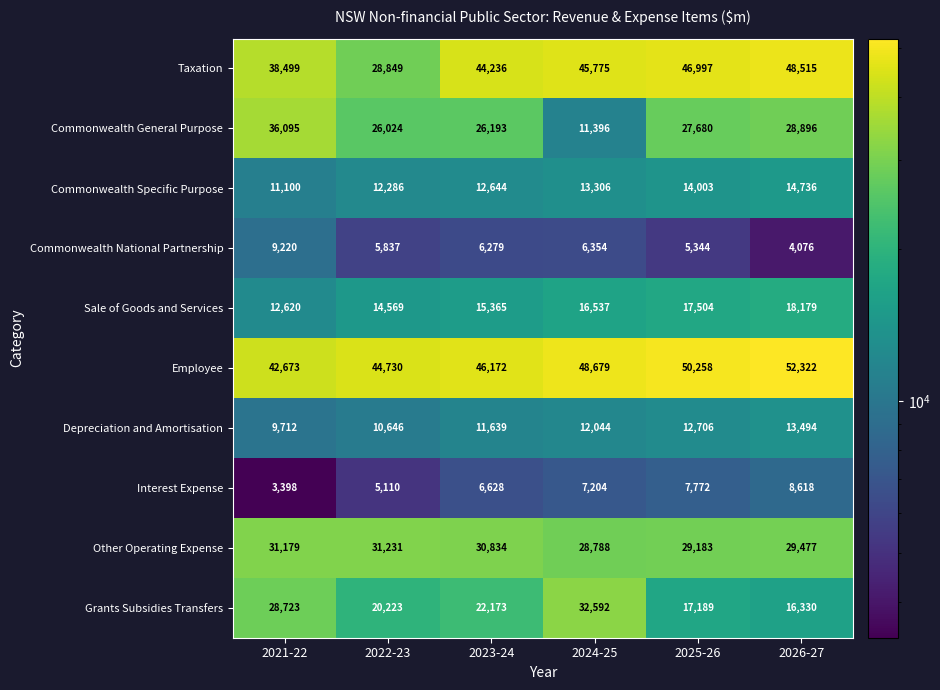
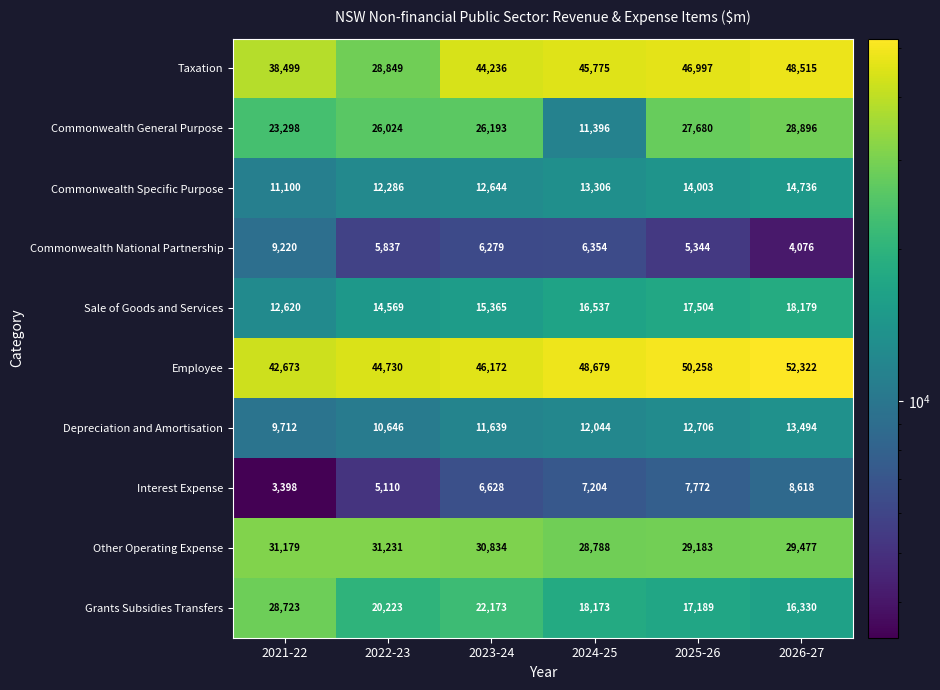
Commonwealth General Purpose, 2021-22: 36,095 -> 23,298
Grants Subsidies Transfers, 2024-25: 32,592 -> 18,173
